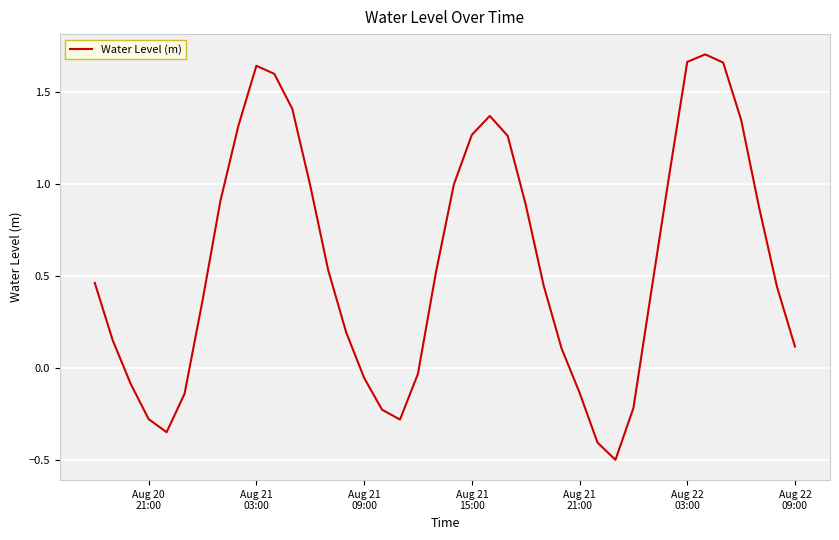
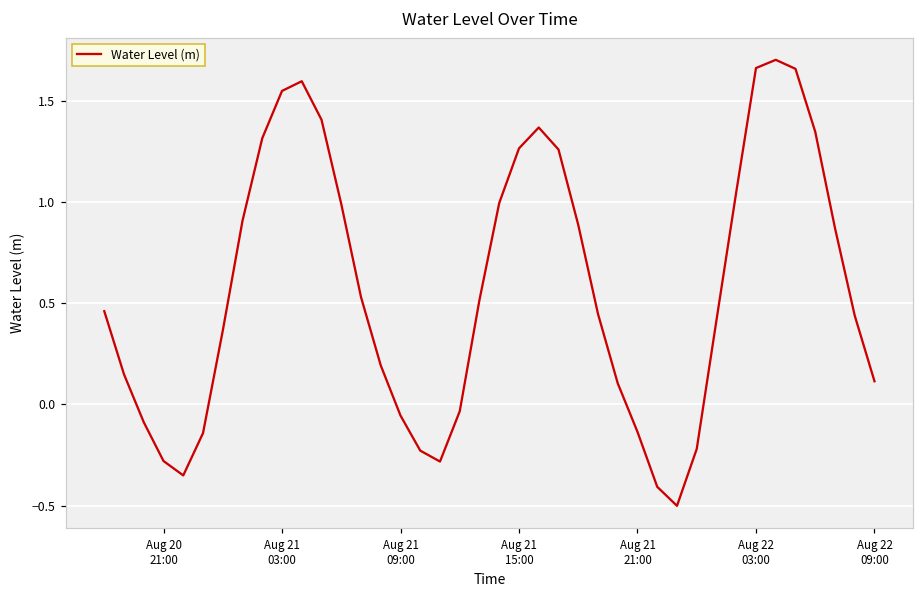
Aug 21 03:00: 1.64 -> 1.55
